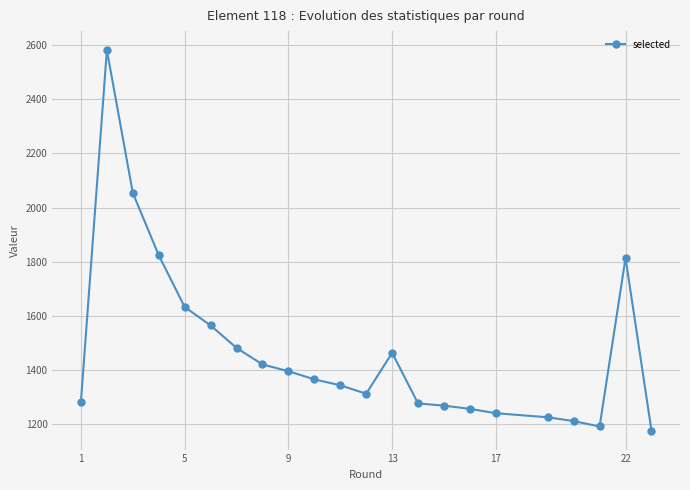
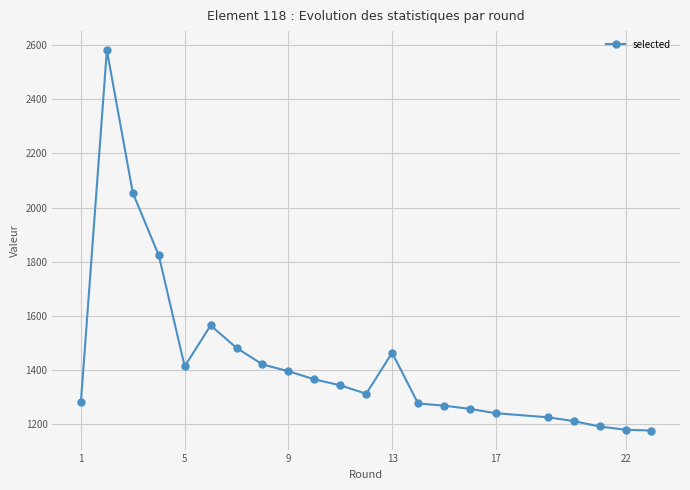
5: 1630 -> 1410
22: 1810 -> 1180
